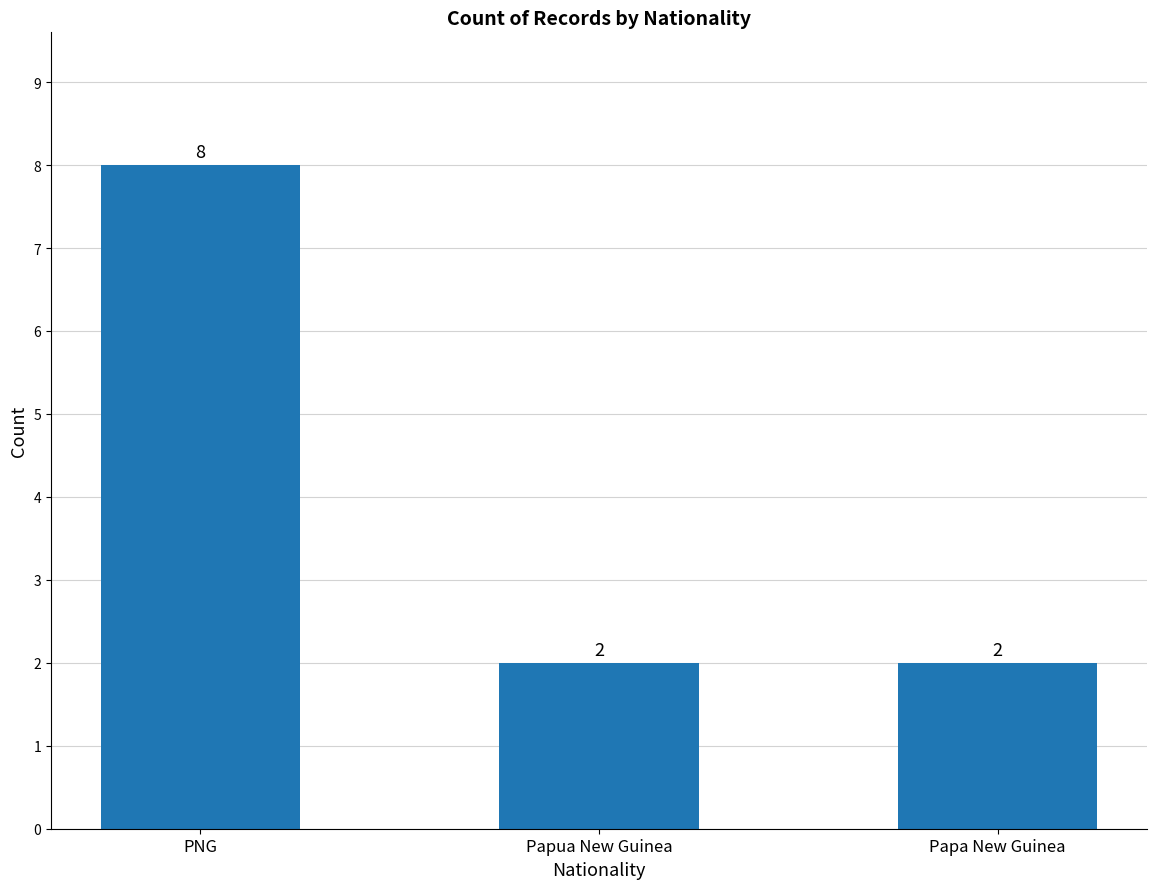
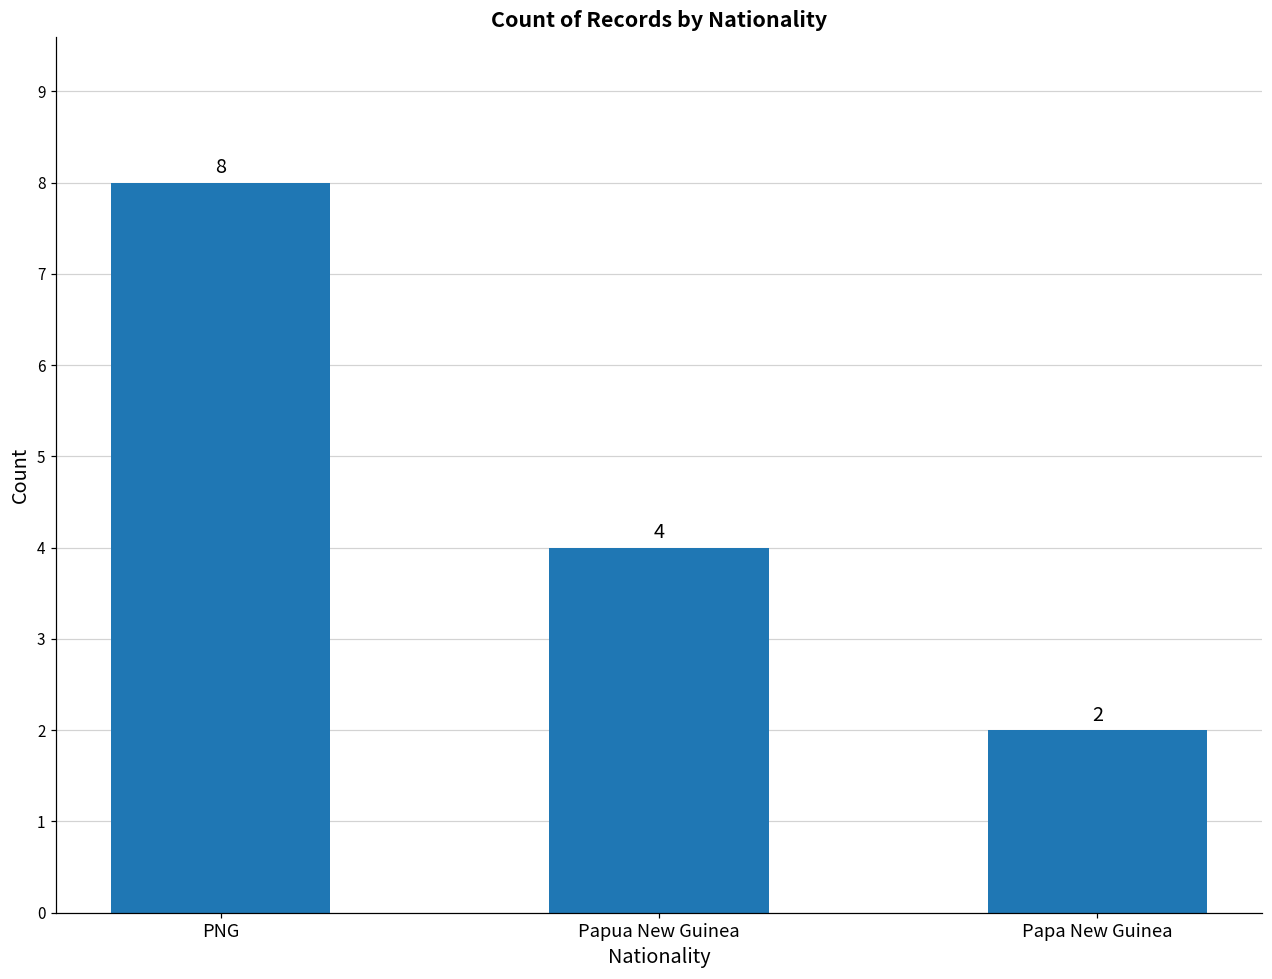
Papua New Guinea: 2 -> 4
